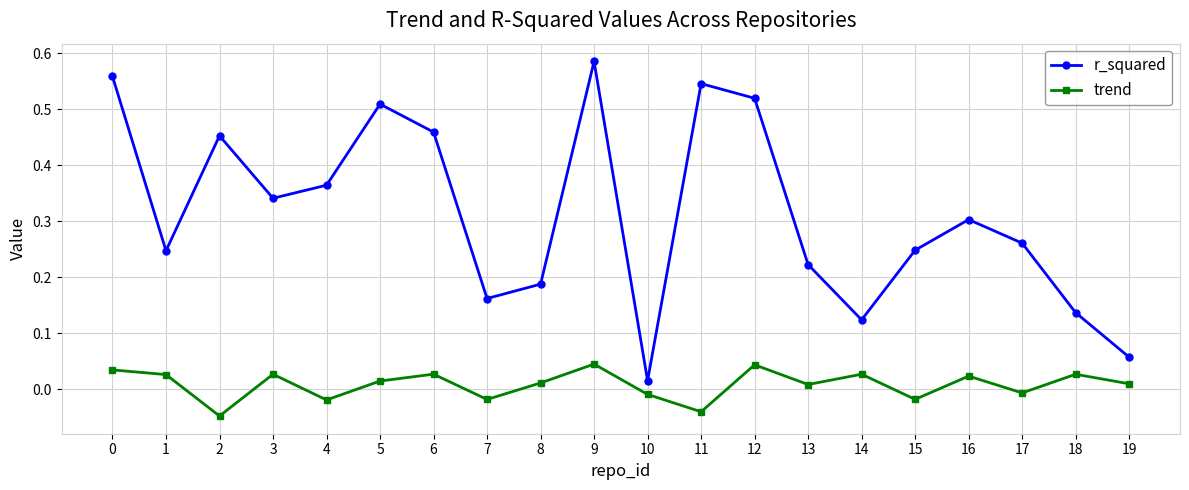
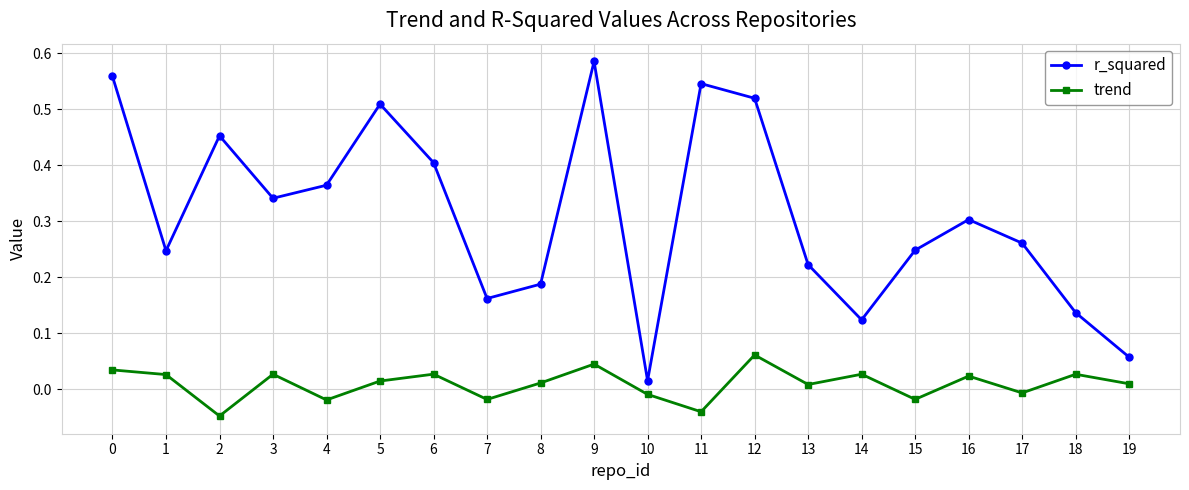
r_squared, 6: 0.46 -> 0.40
trend, 12: 0.04 -> 0.06
